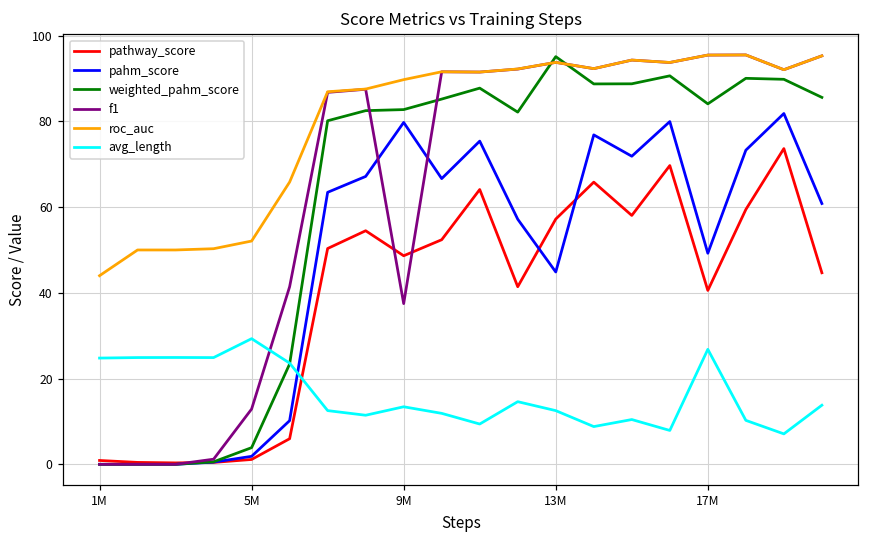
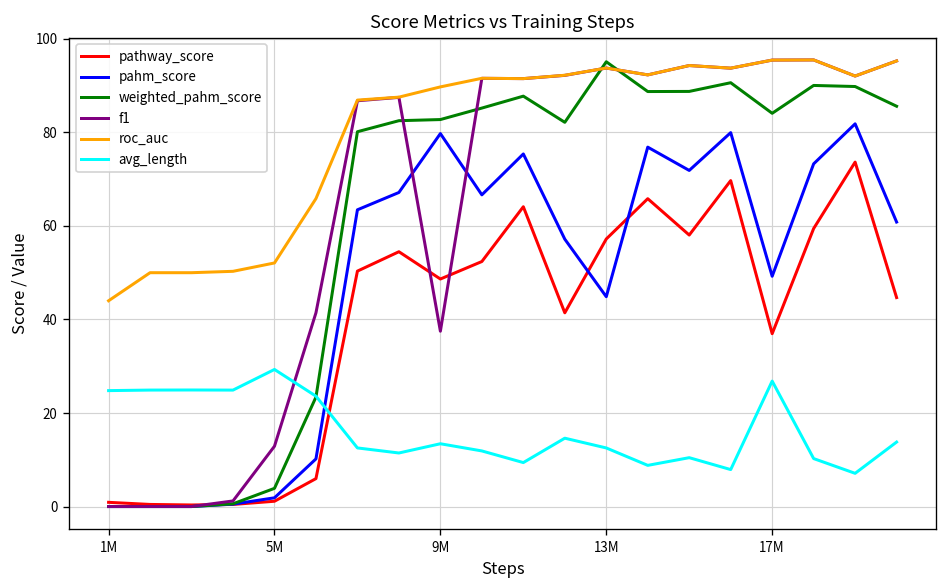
pathway_score, 17M: 41 -> 37
